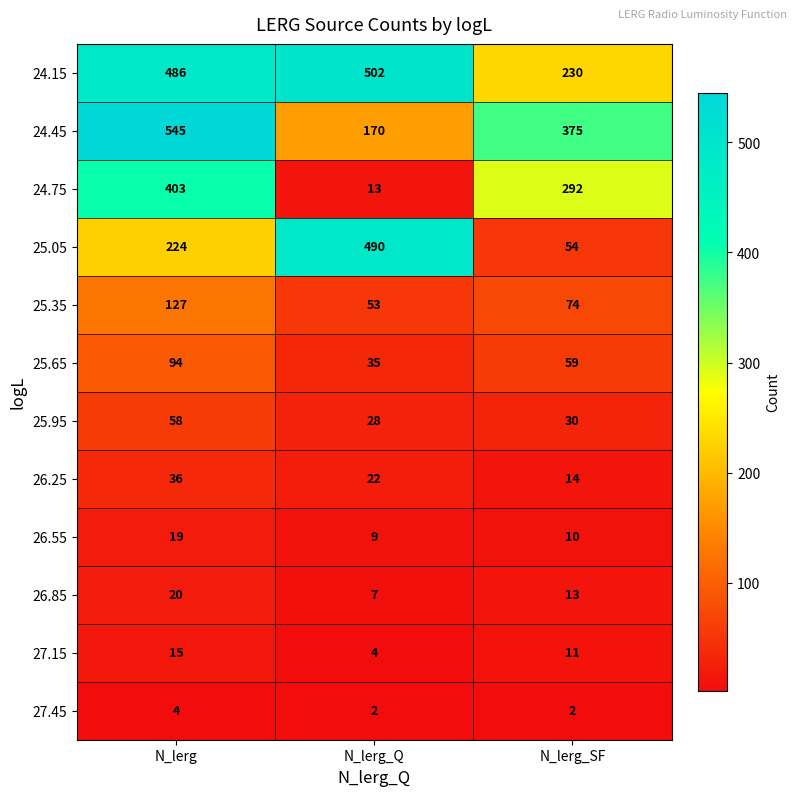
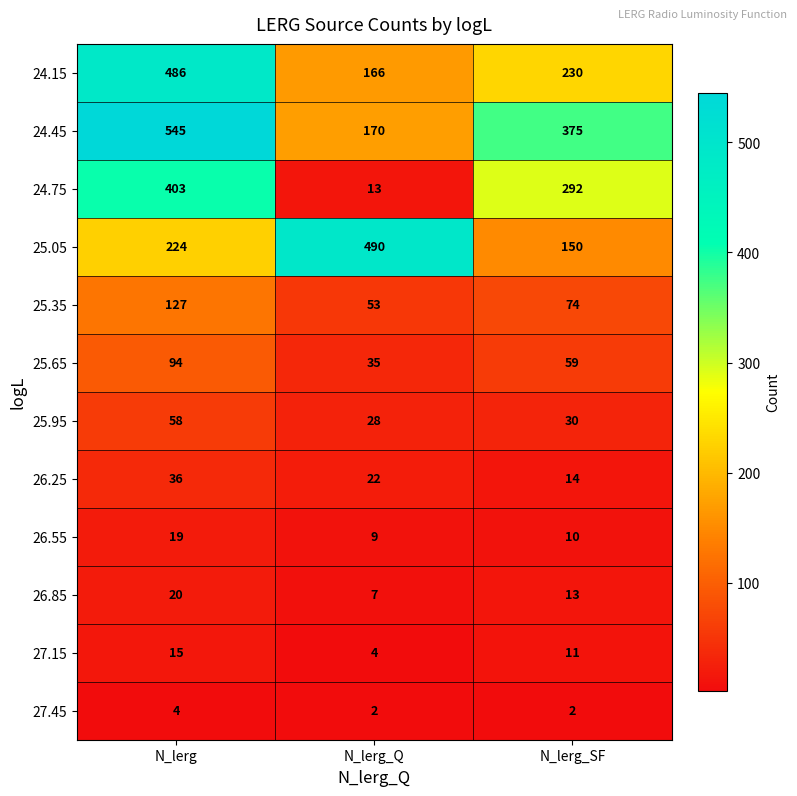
24.15, N_lerg_Q: 502 -> 166
25.05, N_lerg_SF: 54 -> 150
